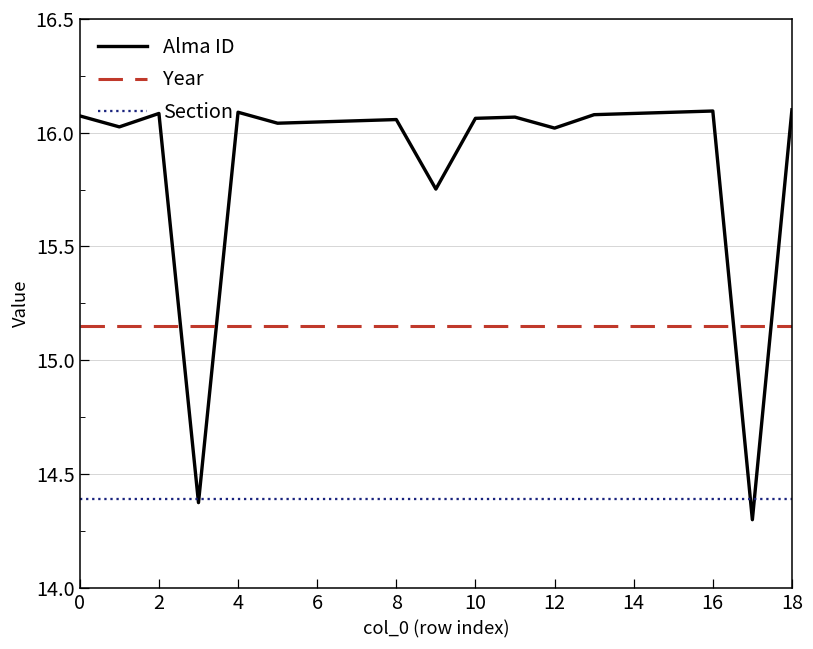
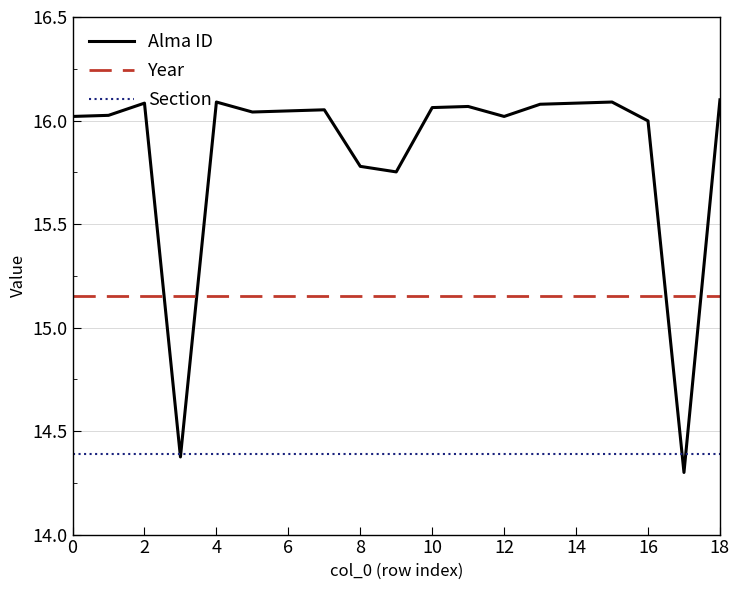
Alma ID, 0: 16.07 -> 16.02
Alma ID, 8: 16.06 -> 15.78
Alma ID, 16: 16.09 -> 16.00
